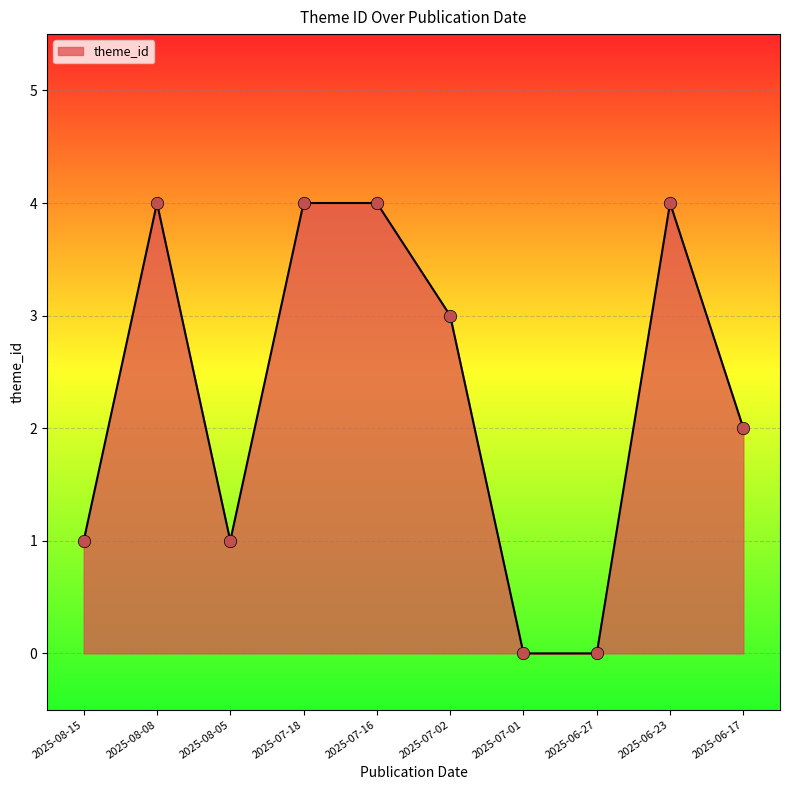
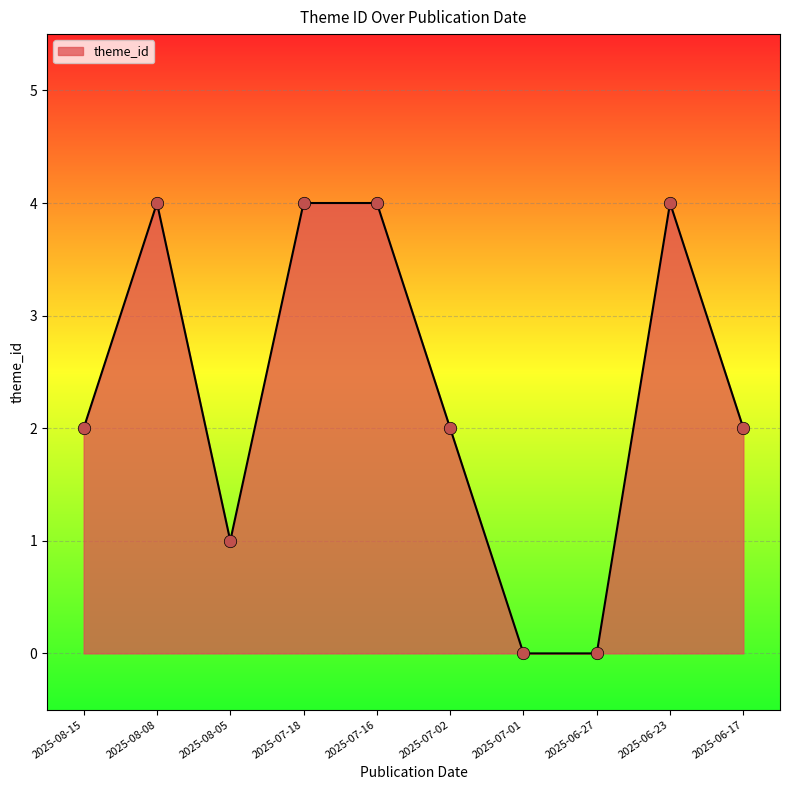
2025-08-15: 1 -> 2
2025-07-02: 3 -> 2
